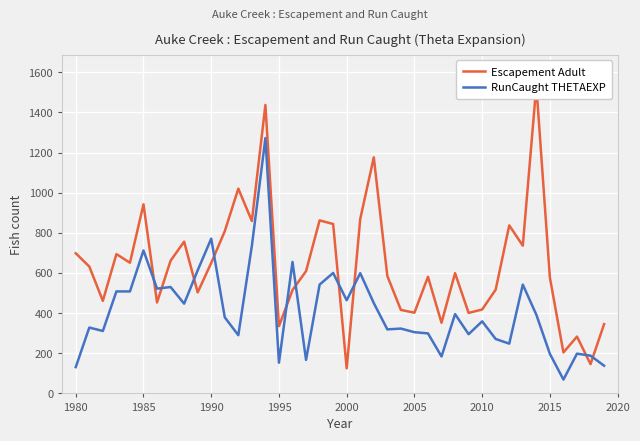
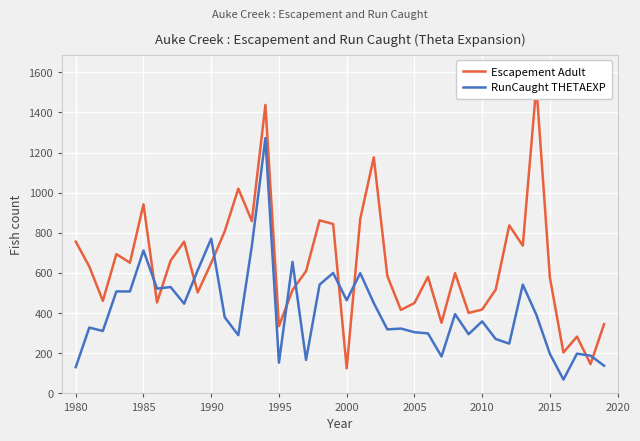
Escapement Adult, 1980: 700 -> 760
Escapement Adult, 2005: 400 -> 450
